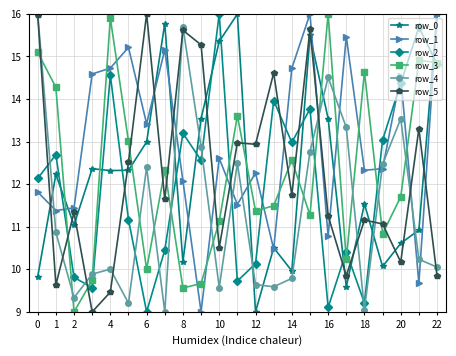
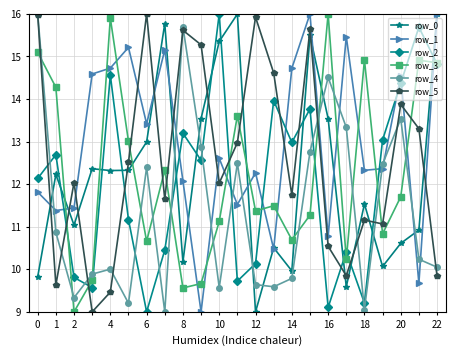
row_5, 2: 11.3 -> 12.0
row_3, 6: 10.0 -> 10.7
row_5, 10: 10.5 -> 12.0
row_5, 12: 12.9 -> 15.9
row_3, 14: 12.6 -> 10.7
row_5, 16: 11.3 -> 10.5
row_3, 18: 14.6 -> 14.9
row_5, 20: 10.2 -> 13.9
